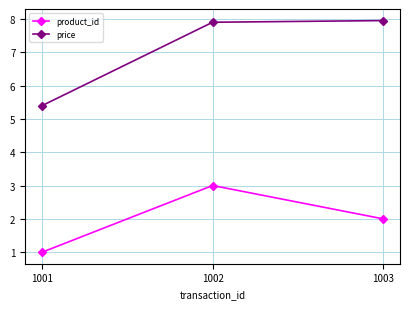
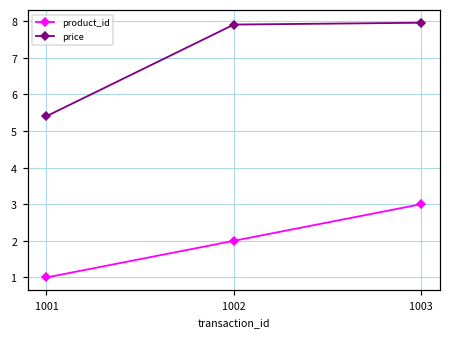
product_id, 1002: 3 -> 2
product_id, 1003: 2 -> 3
